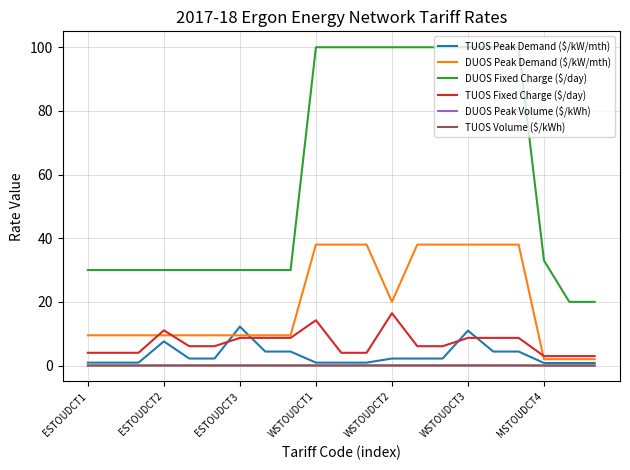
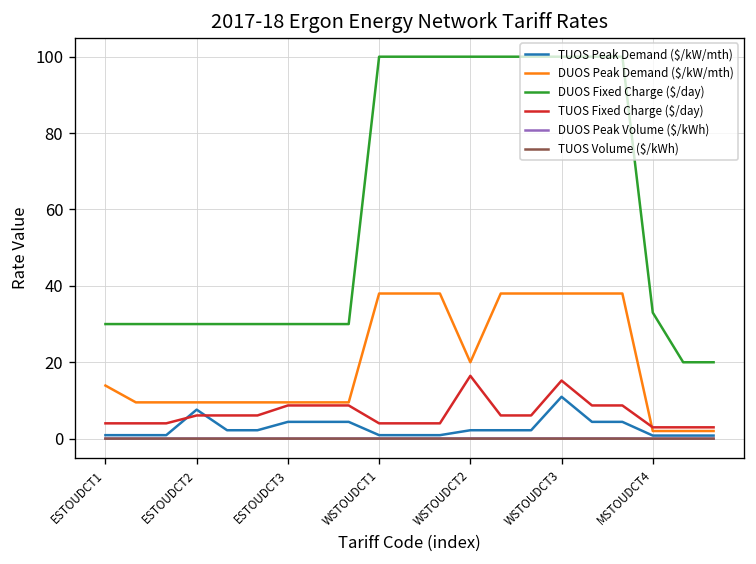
DUOS Peak Demand ($/kW/mth), ESTOUDCT1: 10 -> 14
TUOS Fixed Charge ($/day), ESTOUDCT2: 11 -> 6
TUOS Peak Demand ($/kW/mth), ESTOUDCT3: 12 -> 4
TUOS Fixed Charge ($/day), WSTOUDCT1: 14 -> 4
TUOS Fixed Charge ($/day), WSTOUDCT3: 9 -> 15
